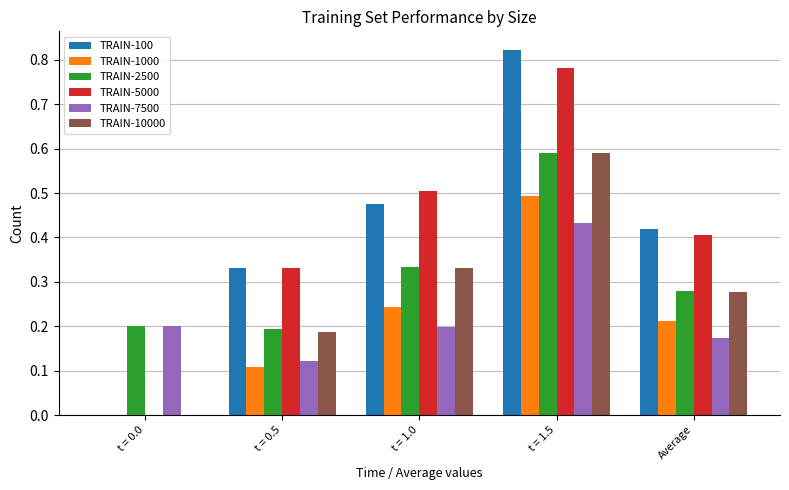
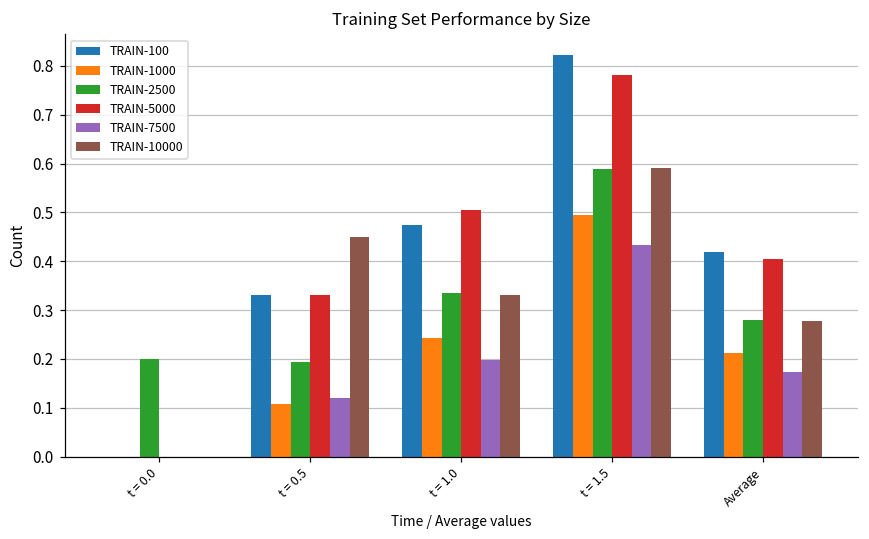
TRAIN-7500, t = 0.0: 0.2 -> 0.0
TRAIN-10000, t = 0.5: 0.19 -> 0.45
